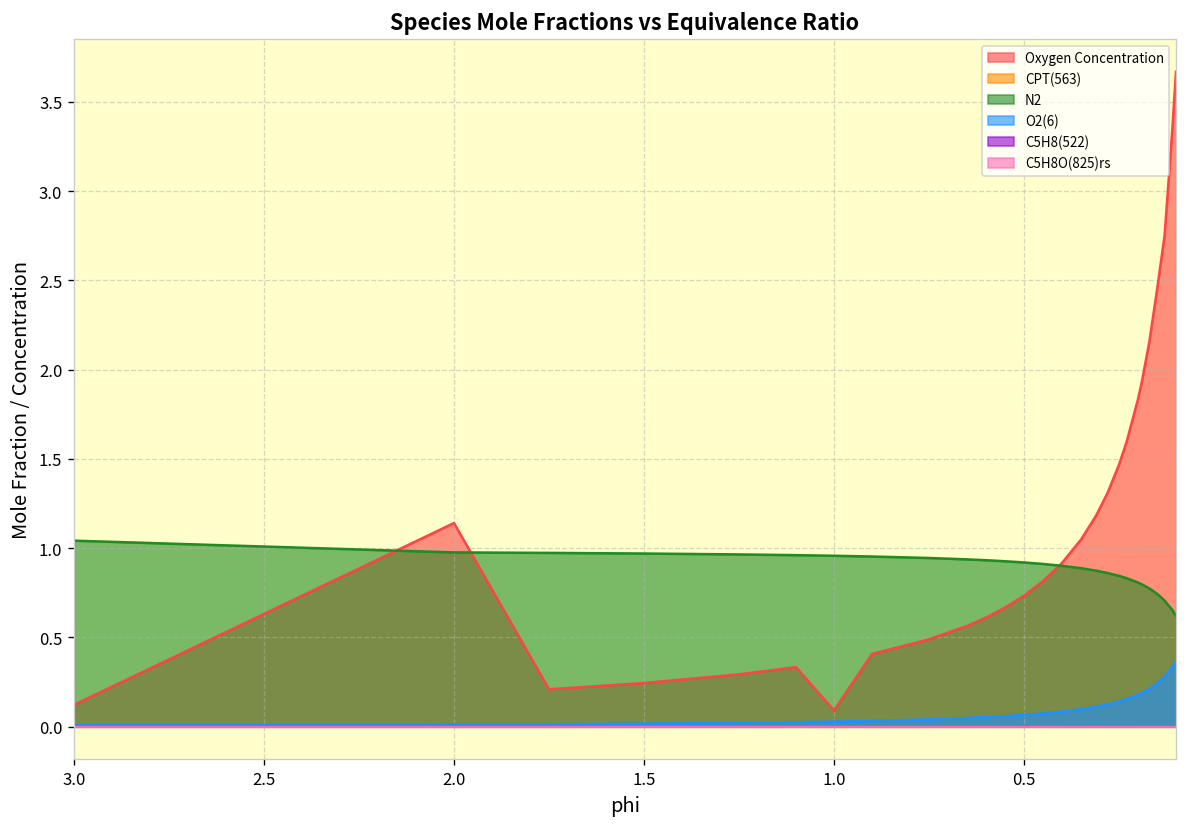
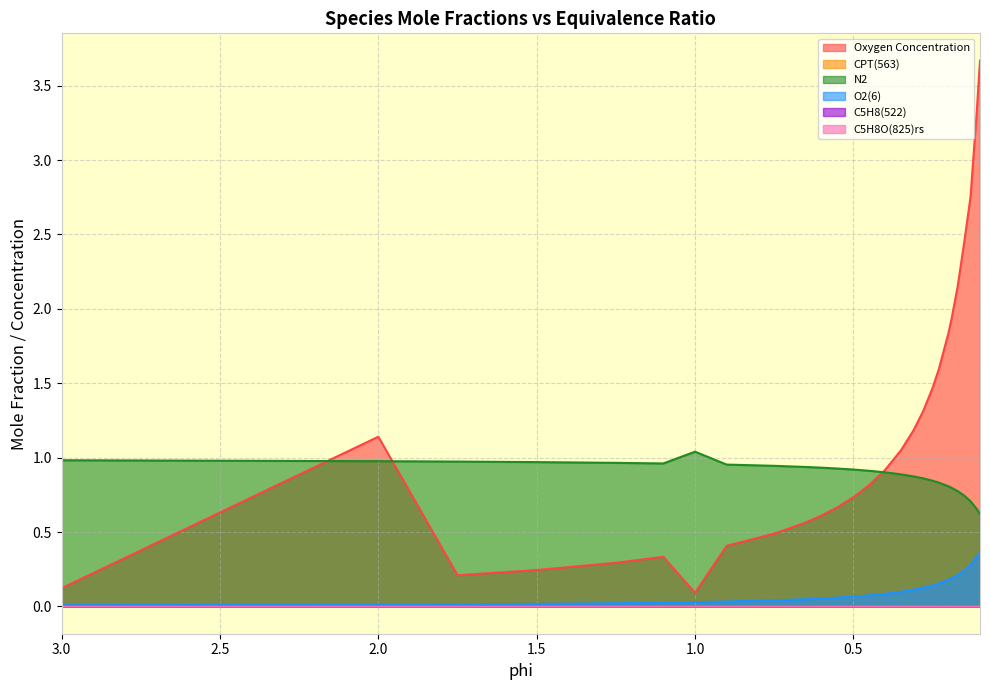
N2, 3.0: 1.04 -> 0.98
N2, 1.0: 0.96 -> 1.04
